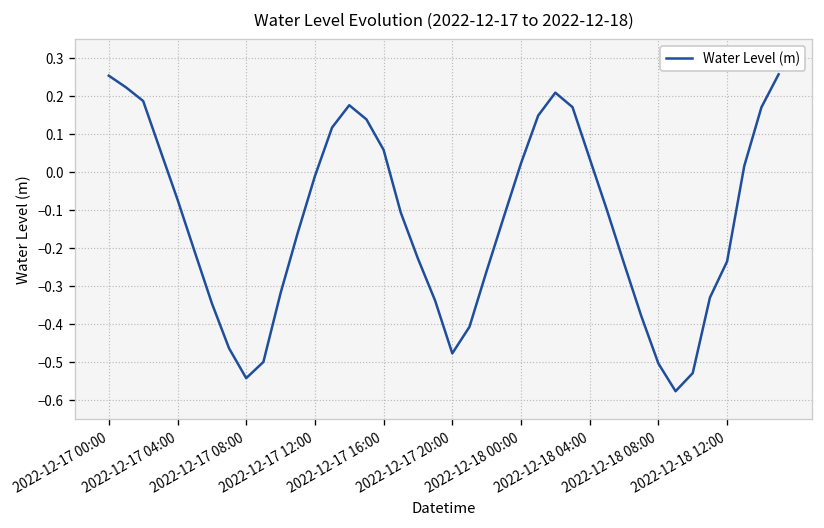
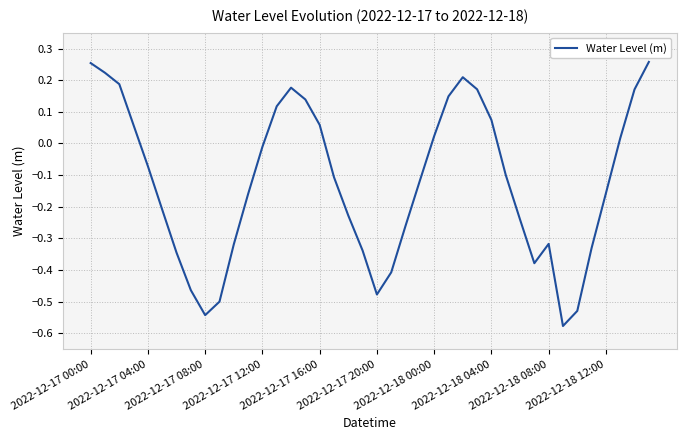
2022-12-18 04:00: 0.04 -> 0.07
2022-12-18 08:00: -0.50 -> -0.32
2022-12-18 12:00: -0.23 -> -0.16
